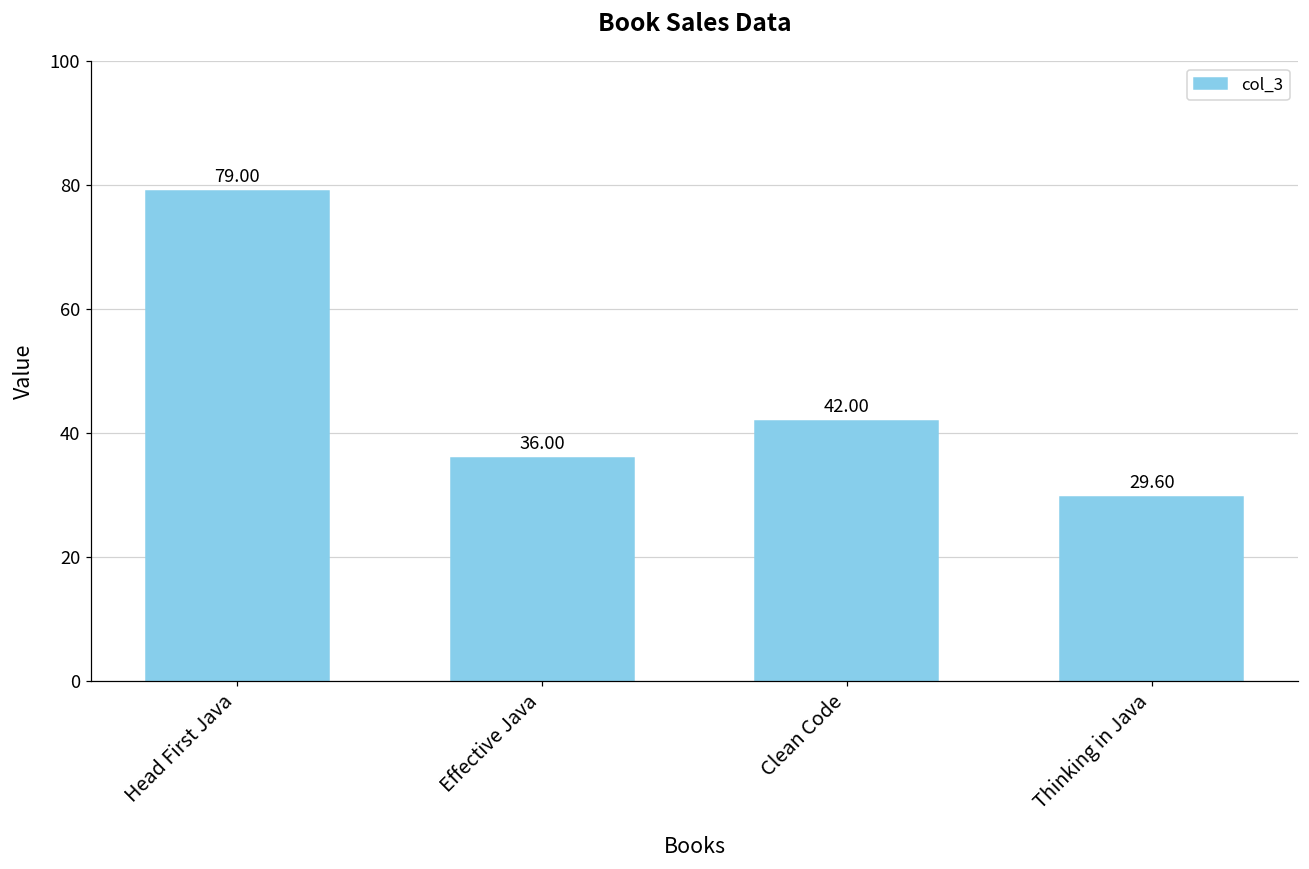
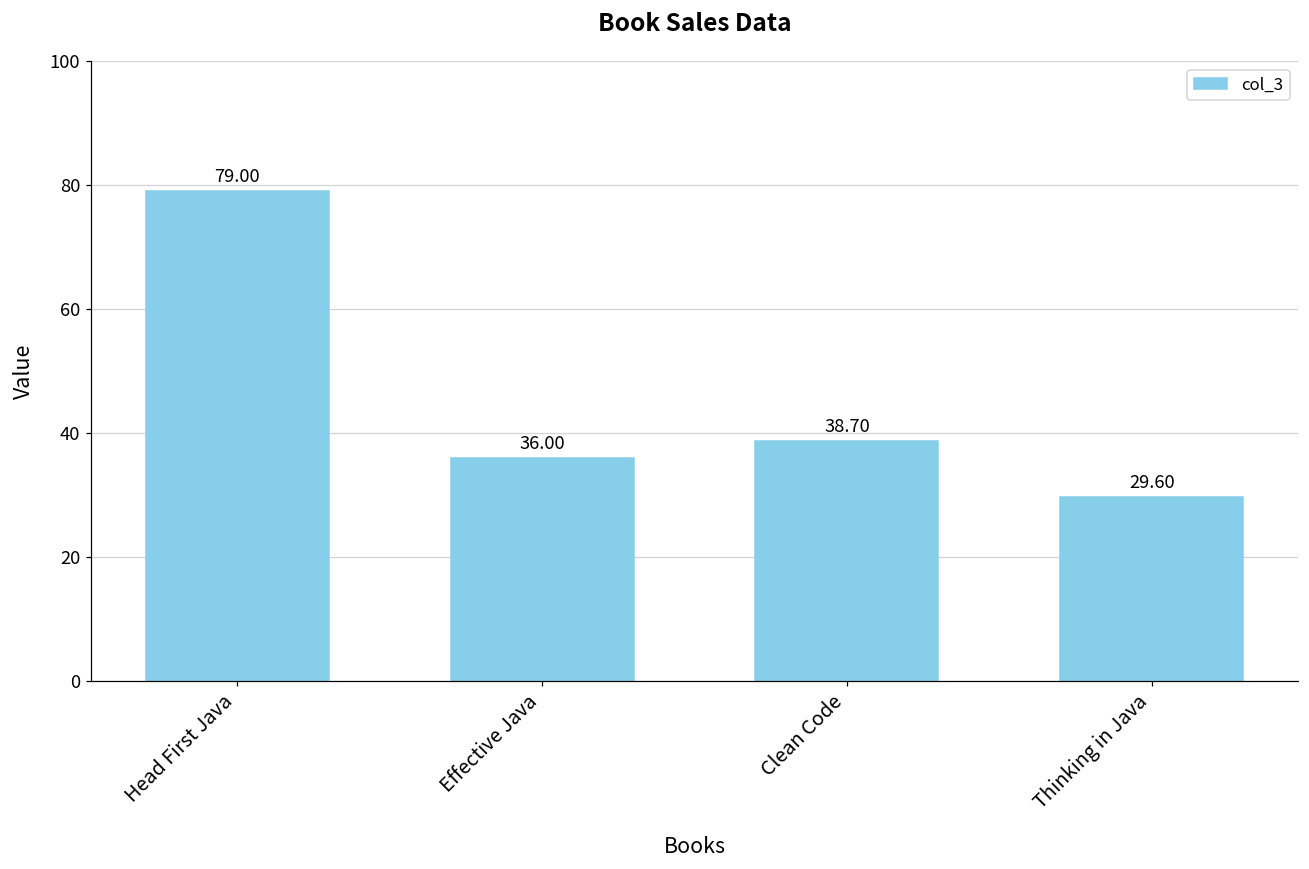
Clean Code: 42.00 -> 38.70
